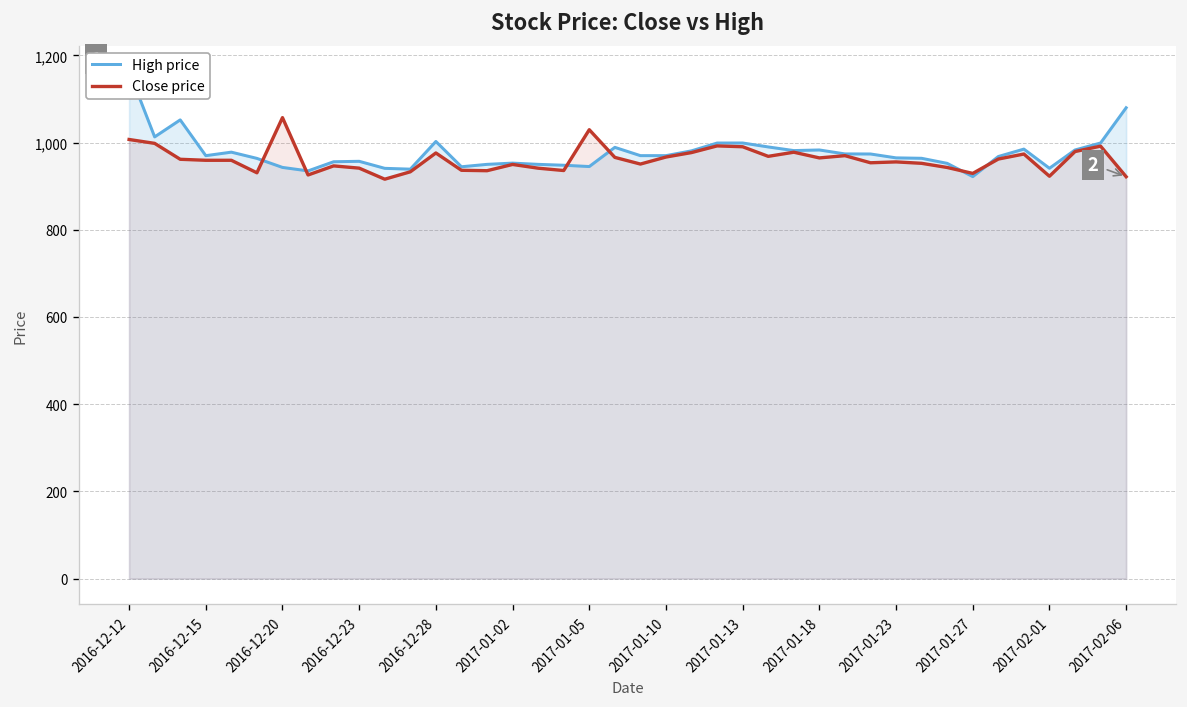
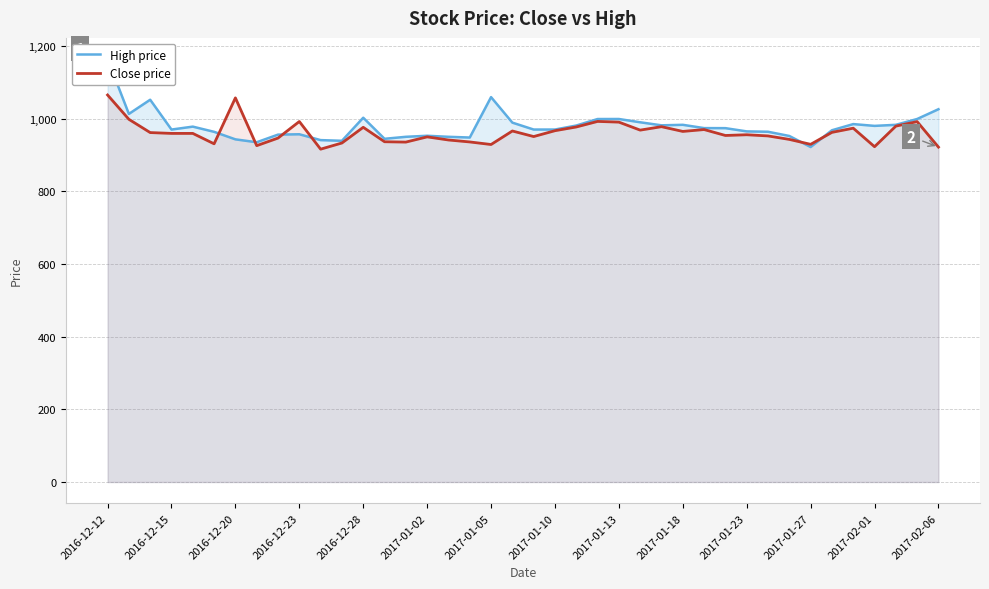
Close price, 2016-12-12: 1,010 -> 1,070
Close price, 2016-12-23: 940 -> 990
High price, 2017-01-05: 950 -> 1,060
Close price, 2017-01-05: 1,030 -> 930
High price, 2017-02-01: 940 -> 980
High price, 2017-02-06: 1,080 -> 1,030
